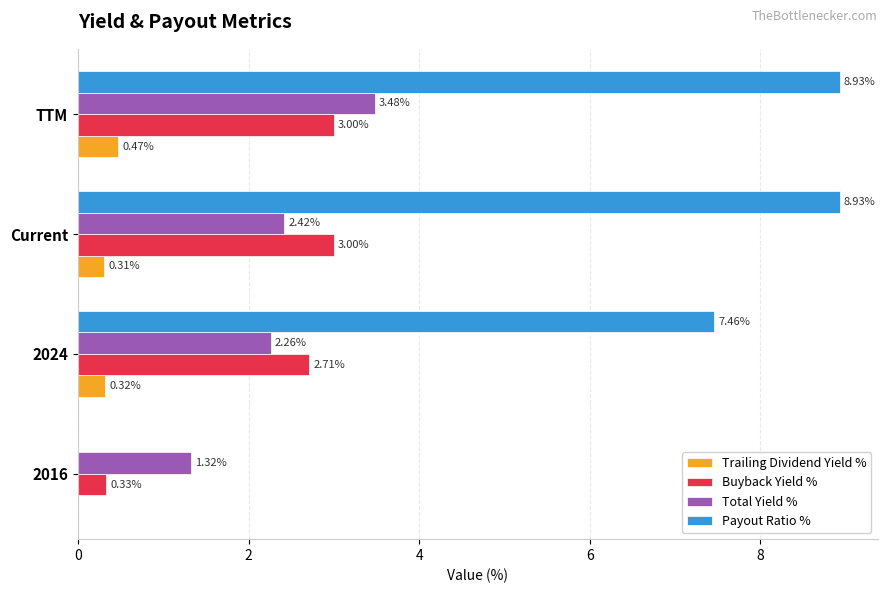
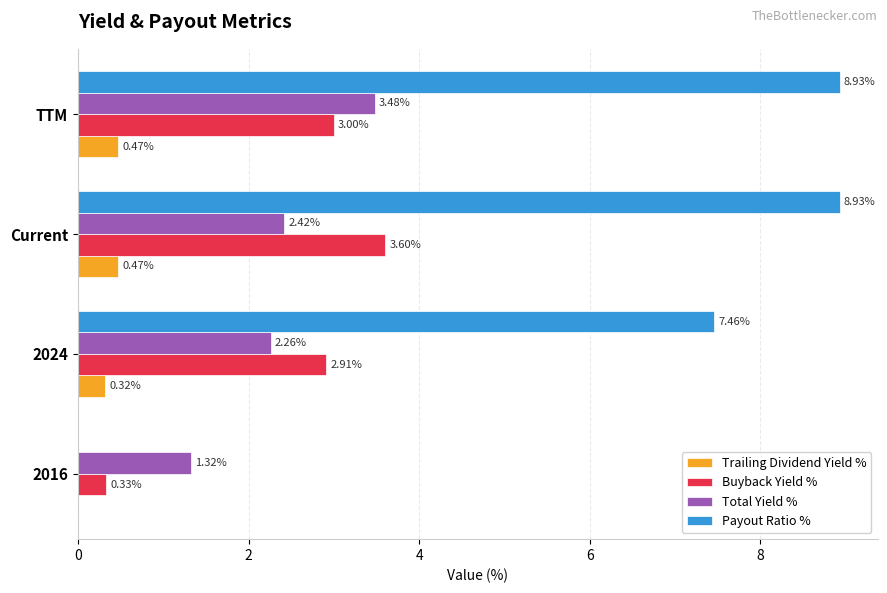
Buyback Yield %, Current: 3.00% -> 3.60%
Trailing Dividend Yield %, Current: 0.31% -> 0.47%
Buyback Yield %, 2024: 2.71% -> 2.91%
